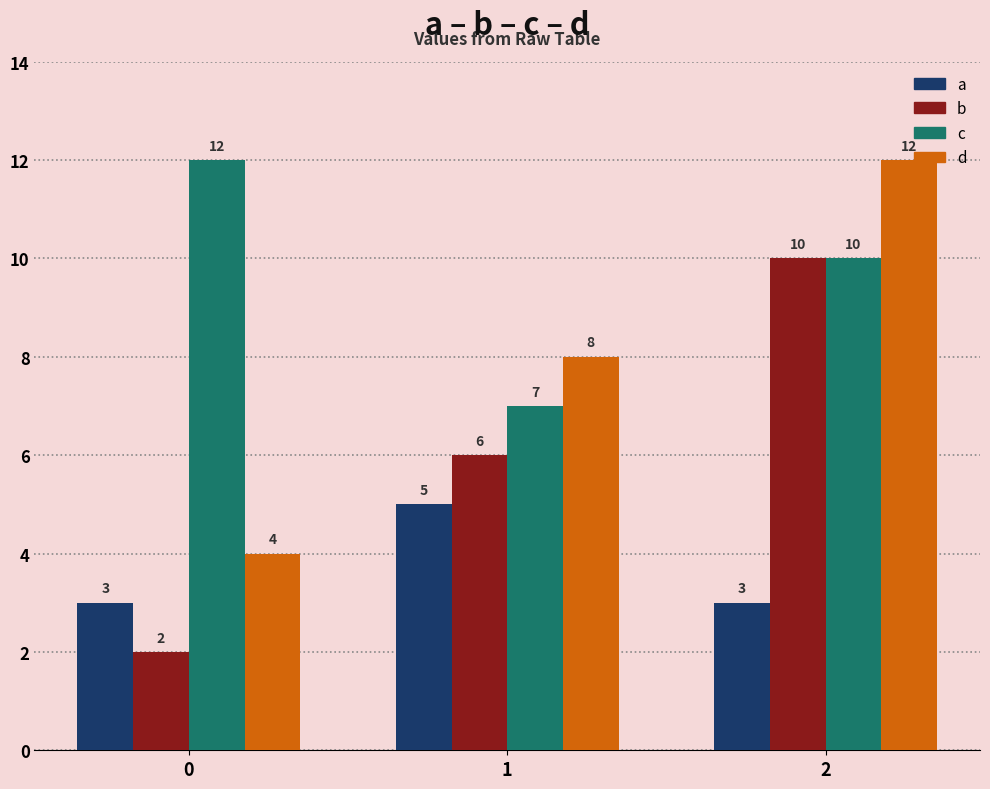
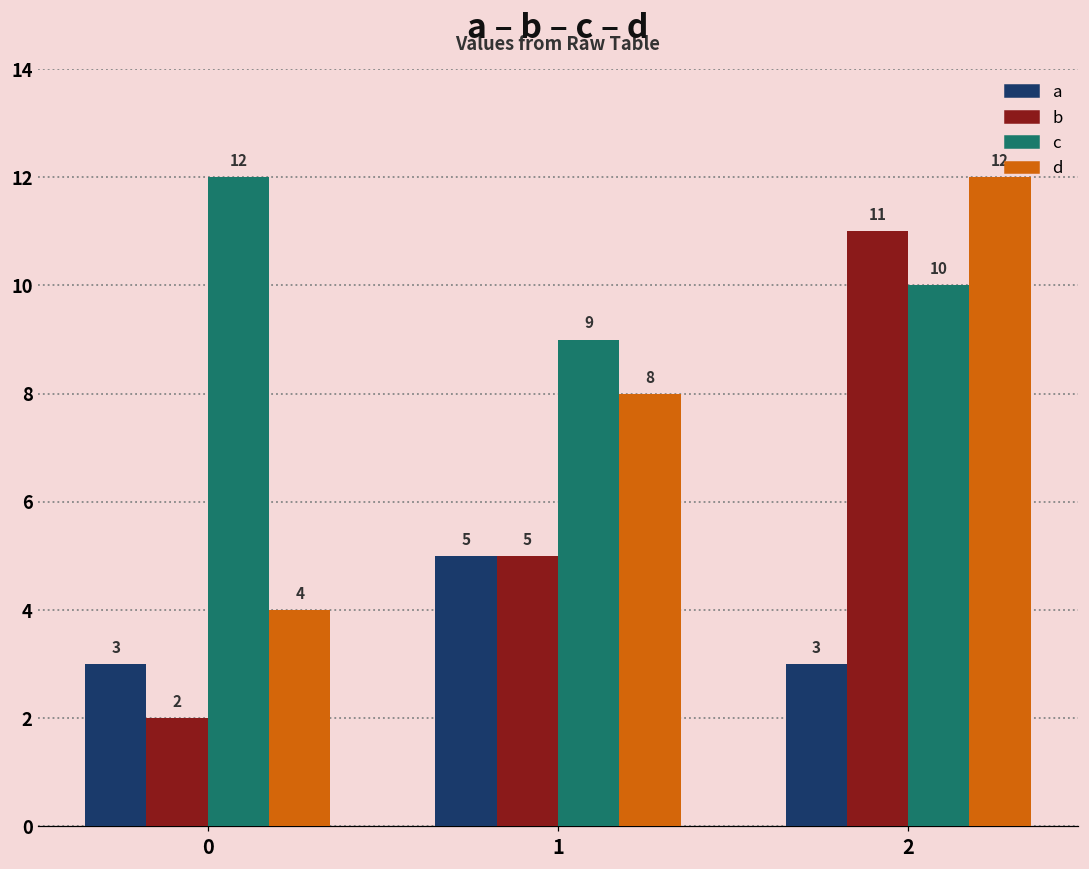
b, 1: 6 -> 5
c, 1: 7 -> 9
b, 2: 10 -> 11
